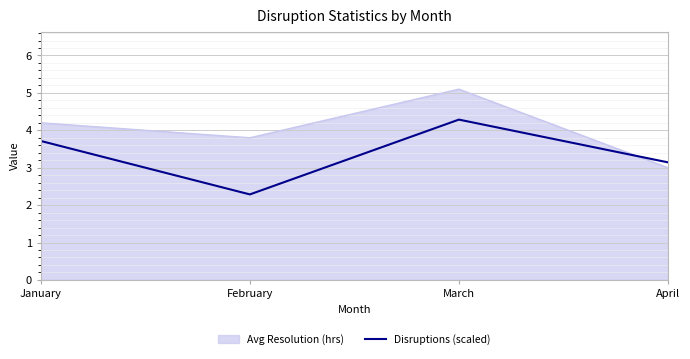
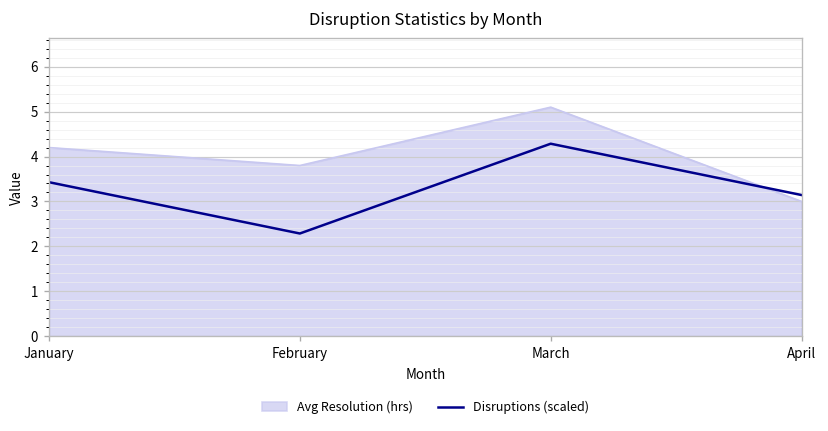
Disruptions (scaled), January: 3.7 -> 3.4
